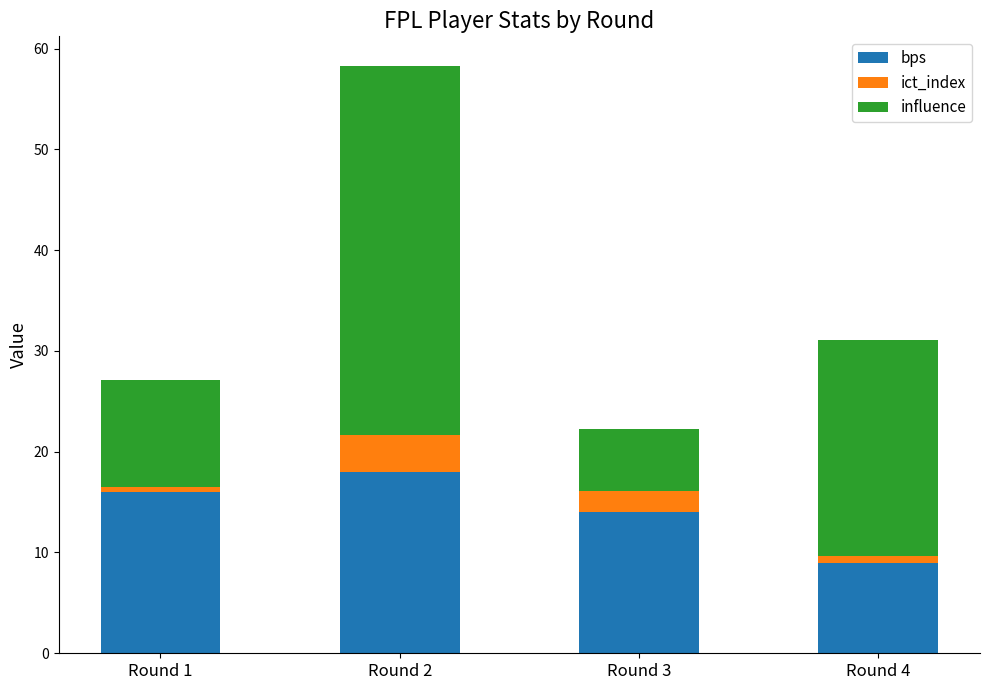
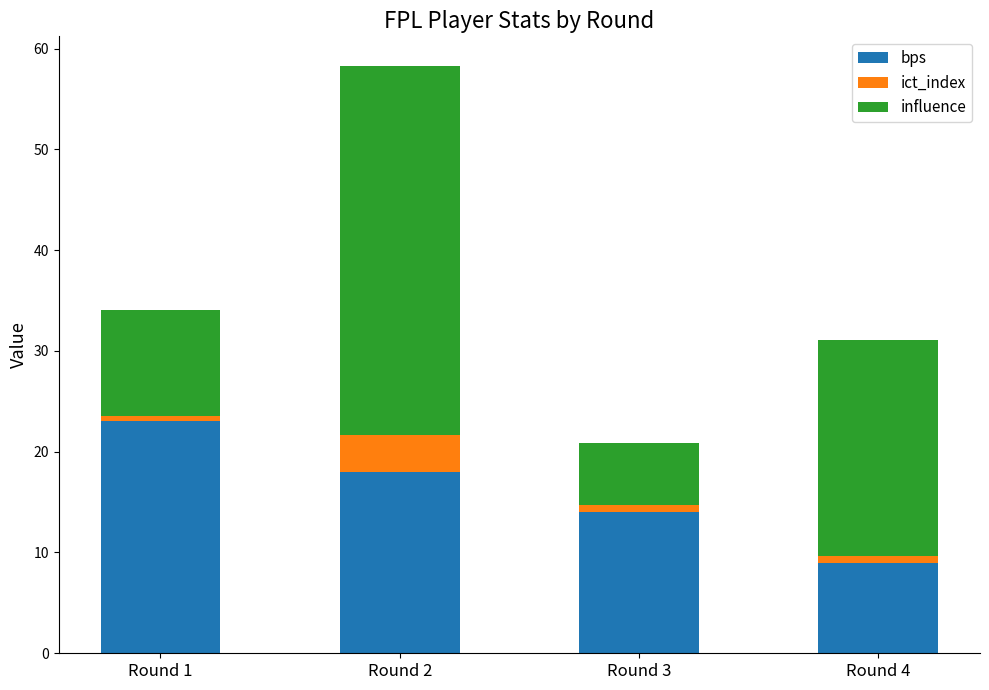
bps, Round 1: 16 -> 23
ict_index, Round 3: 2.1 -> 0.7
